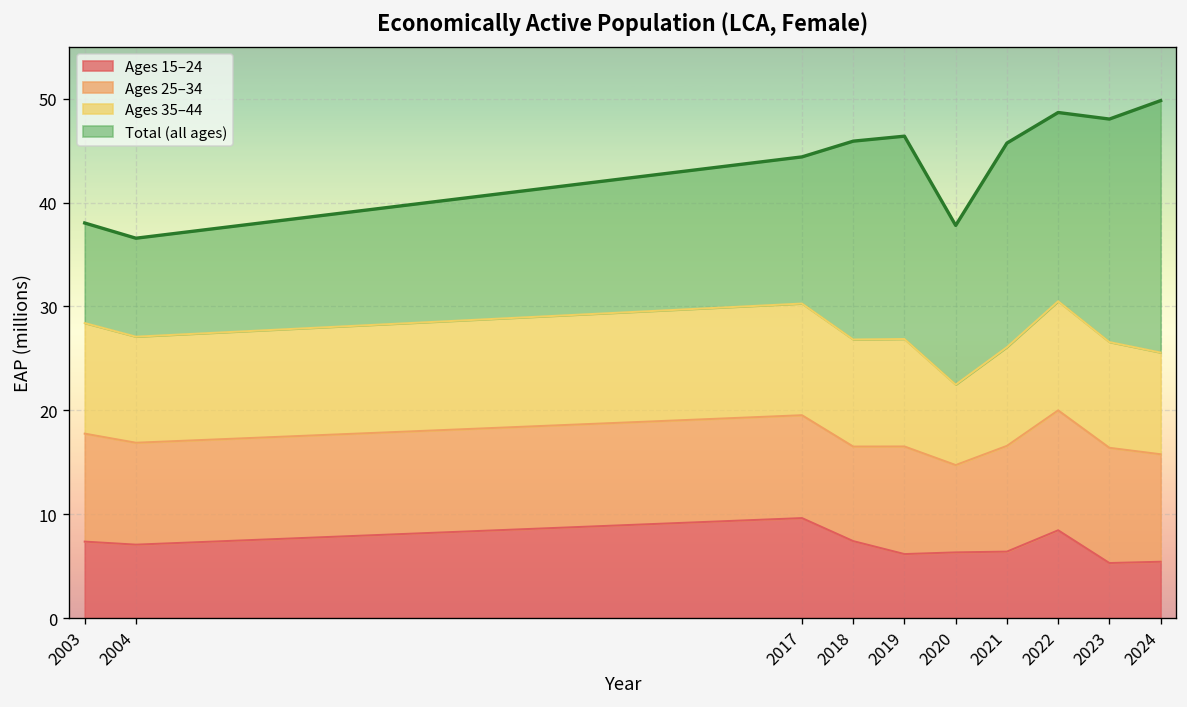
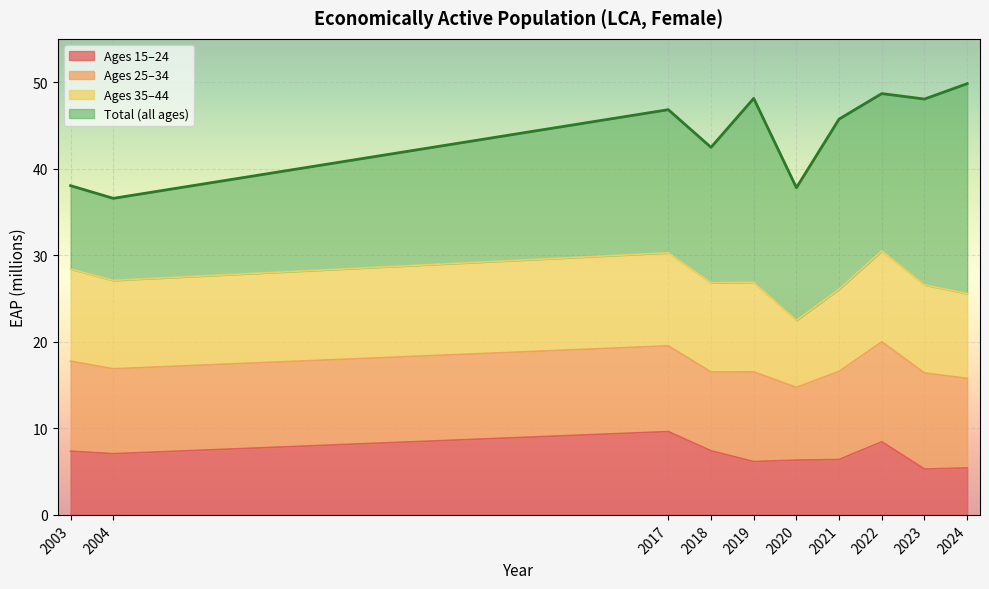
Total (all ages), 2017: 44 -> 47
Total (all ages), 2018: 46 -> 42
Total (all ages), 2019: 46 -> 48
